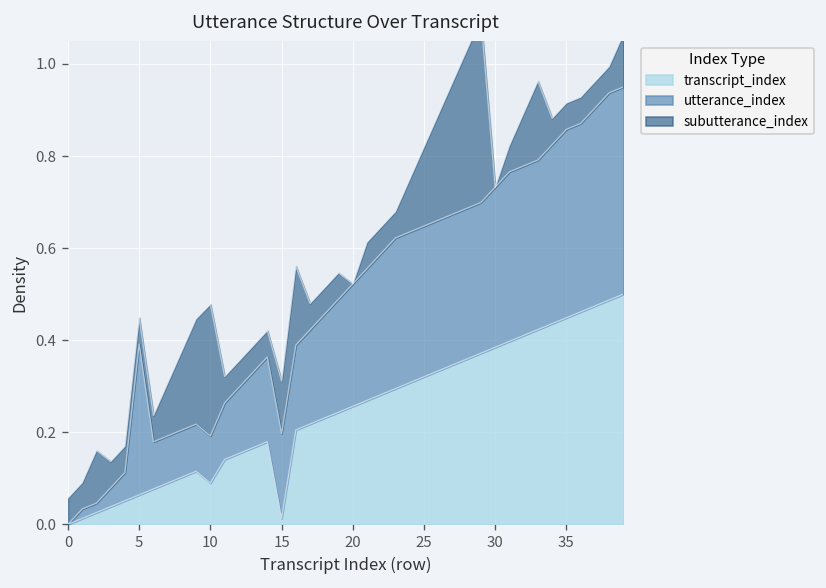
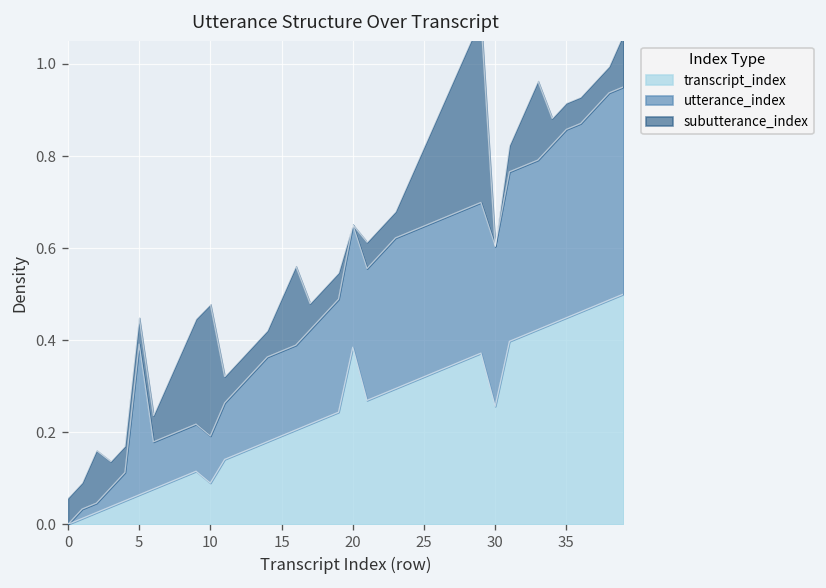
transcript_index, 15: 0.01 -> 0.19
transcript_index, 20: 0.26 -> 0.38
transcript_index, 30: 0.38 -> 0.26
